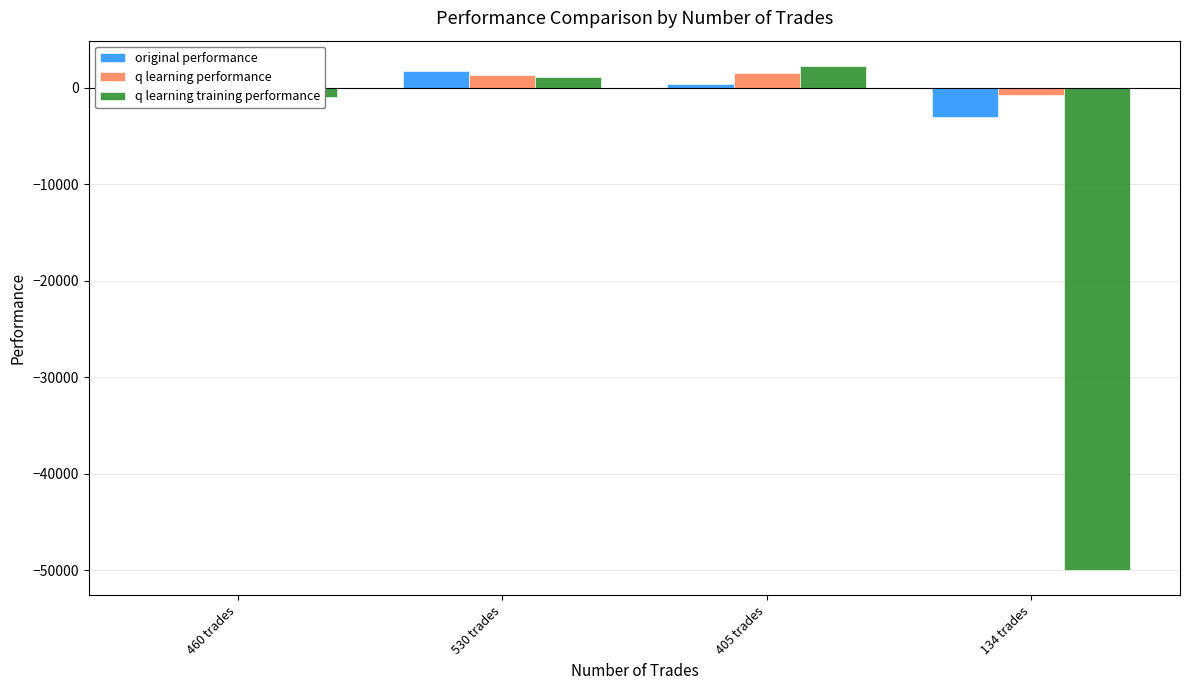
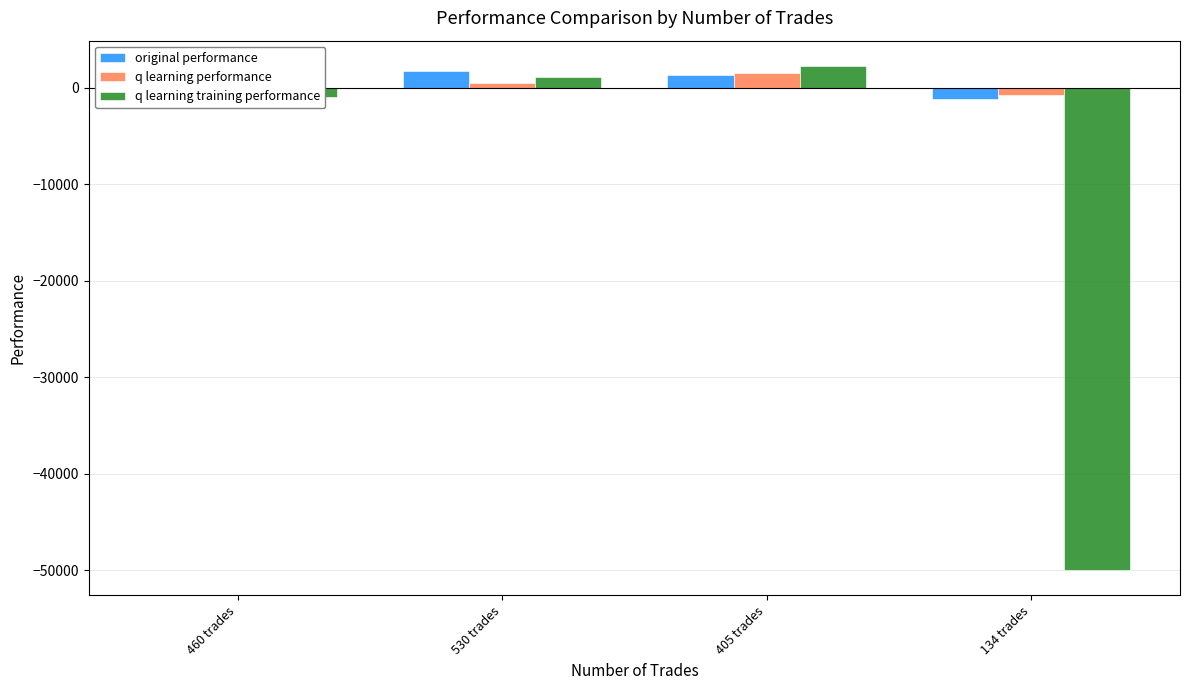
q learning performance, 530 trades: 1400 -> 500
original performance, 405 trades: 0 -> 1000
original performance, 134 trades: -3000 -> -1000
